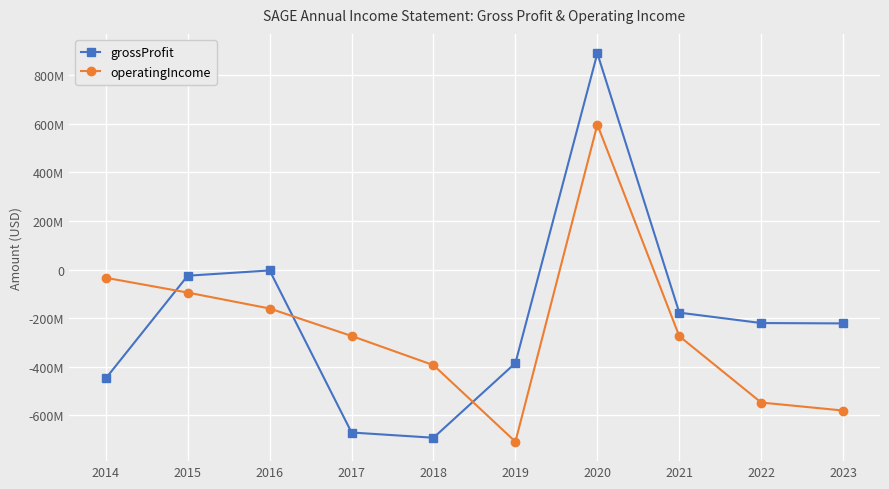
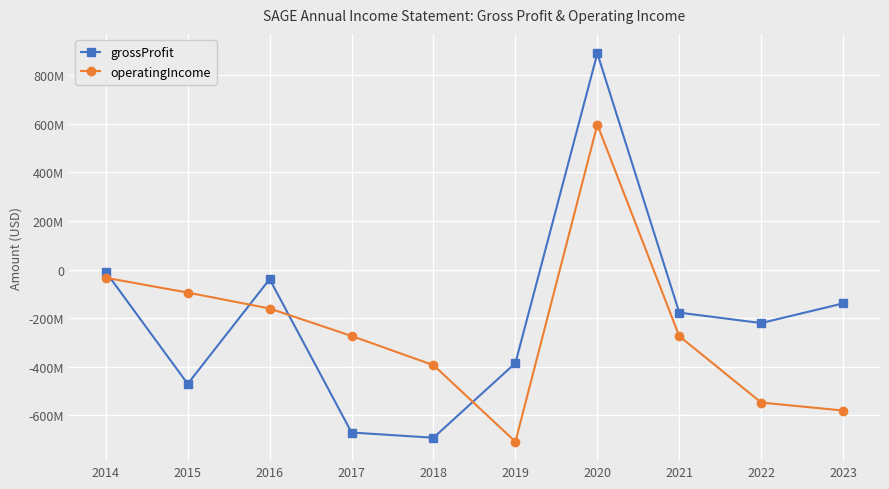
grossProfit, 2014: -450000000 -> -10000000
grossProfit, 2015: -30000000 -> -470000000
grossProfit, 2016: 0 -> -40000000
grossProfit, 2023: -220000000 -> -140000000
